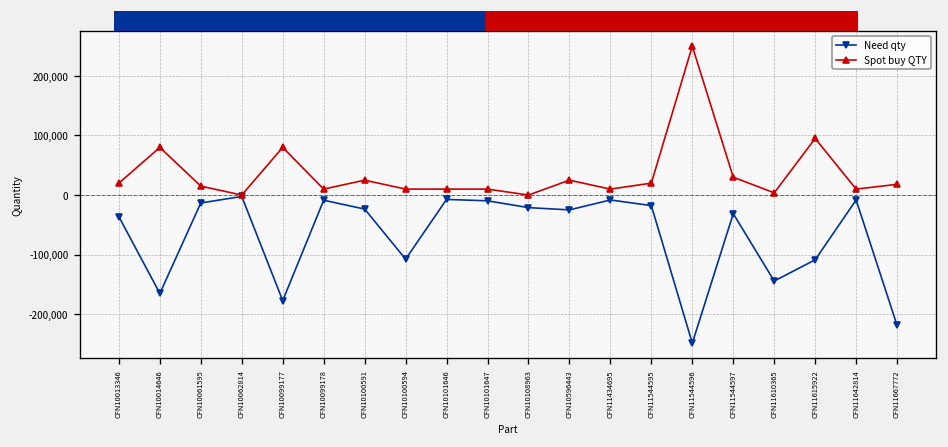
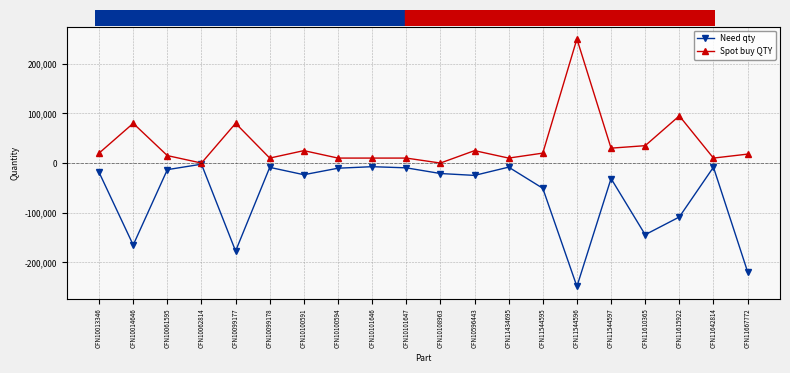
Need qty, CFN10013346: -40,000 -> -20,000
Need qty, CFN10100594: -110,000 -> -10,000
Need qty, CFN11544595: -20,000 -> -50,000
Spot buy QTY, CFN11610365: 0 -> 40,000
